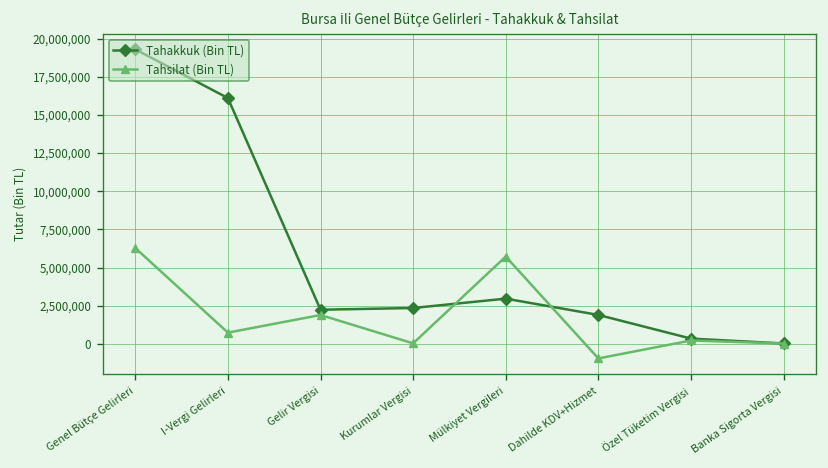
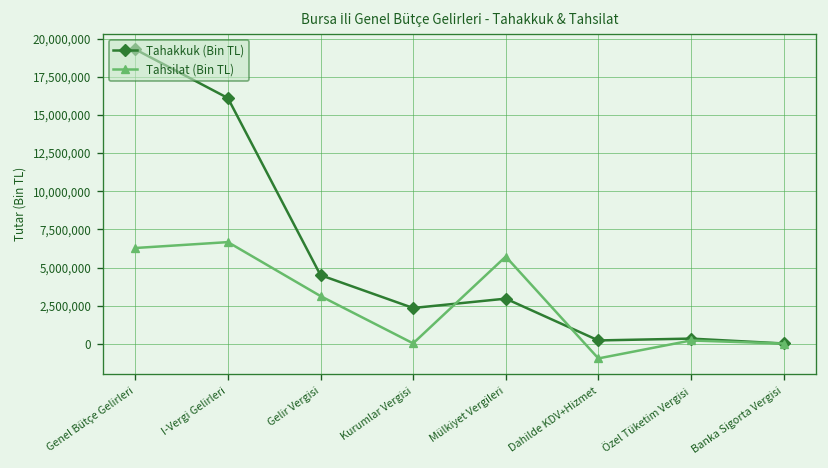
Tahsilat (Bin TL), I-Vergi Gelirleri: 700,000 -> 6,700,000
Tahakkuk (Bin TL), Gelir Vergisi: 2,200,000 -> 4,500,000
Tahsilat (Bin TL), Gelir Vergisi: 1,900,000 -> 3,100,000
Tahakkuk (Bin TL), Dahilde KDV+Hizmet: 1,900,000 -> 200,000
